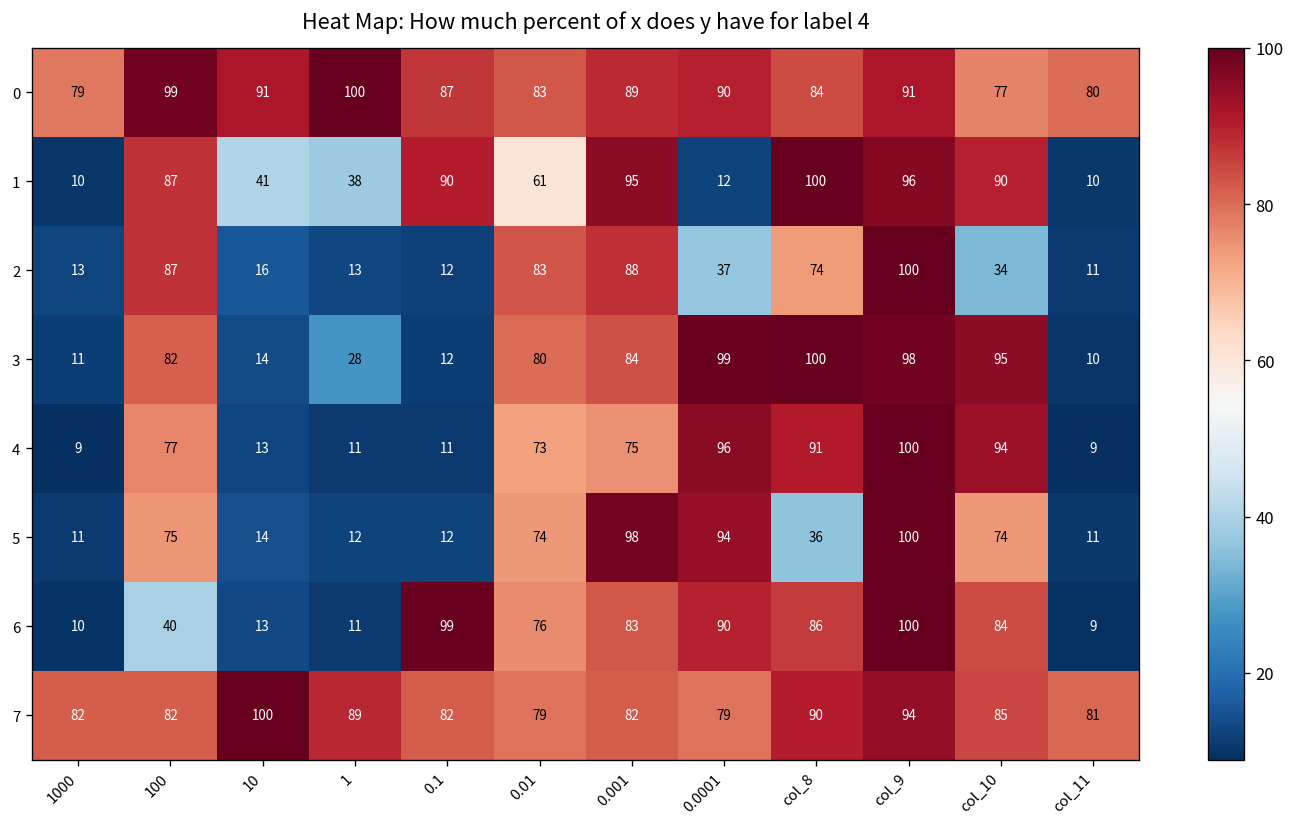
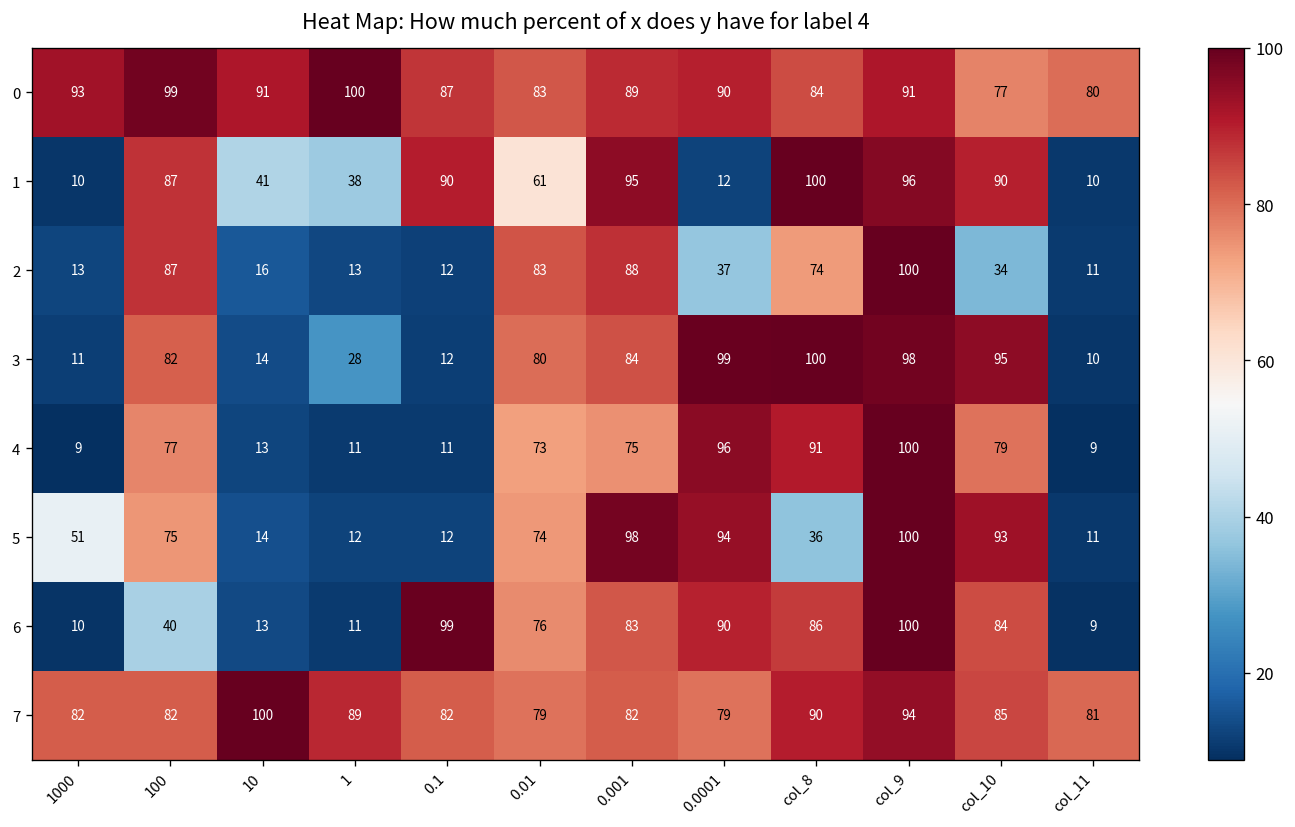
0, 1000: 79 -> 93
4, col_10: 94 -> 79
5, 1000: 11 -> 51
5, col_10: 74 -> 93
